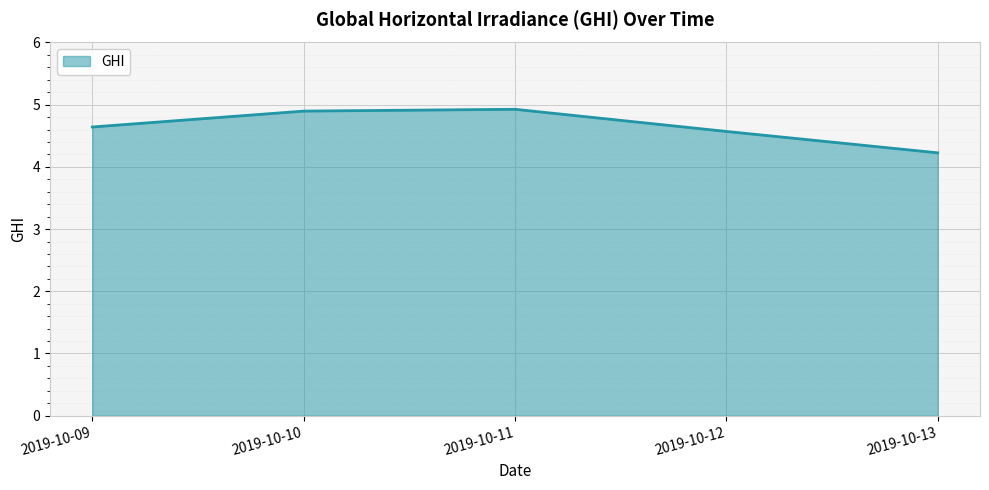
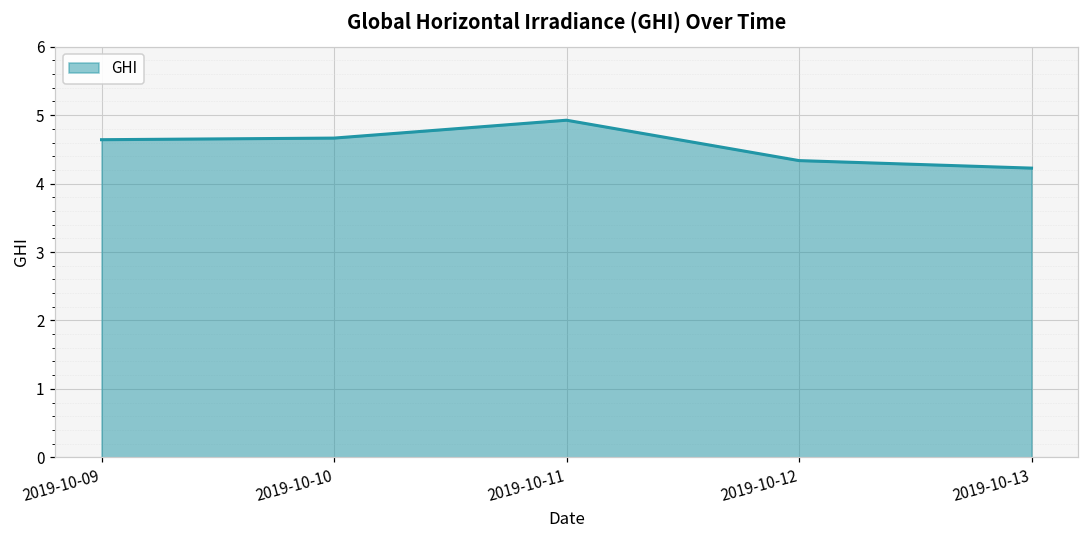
2019-10-10: 4.9 -> 4.7
2019-10-12: 4.6 -> 4.3
